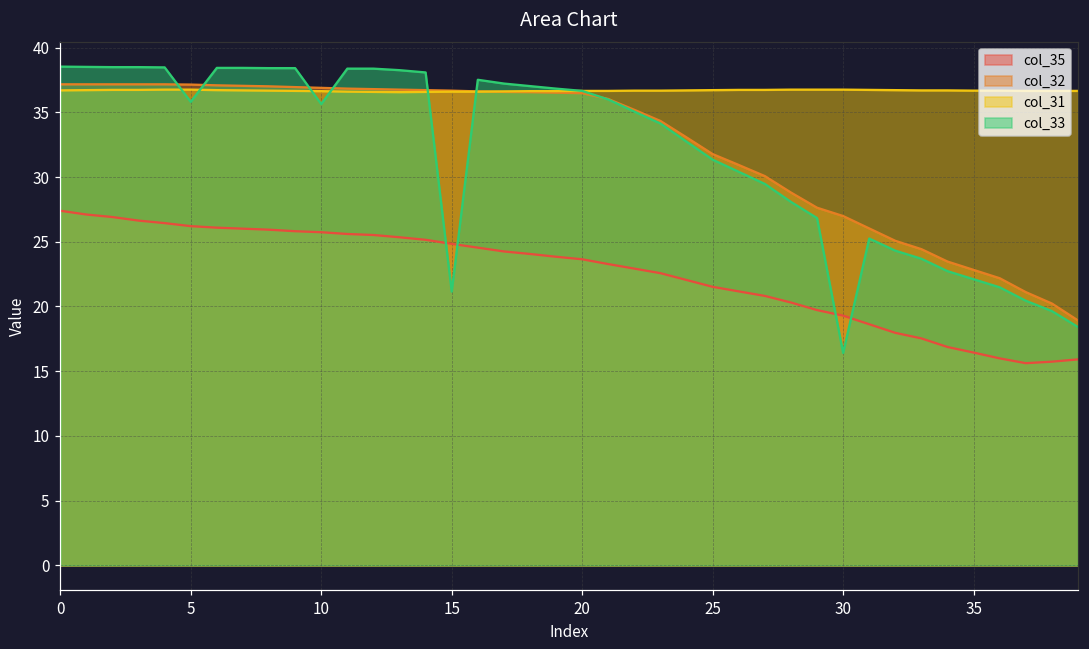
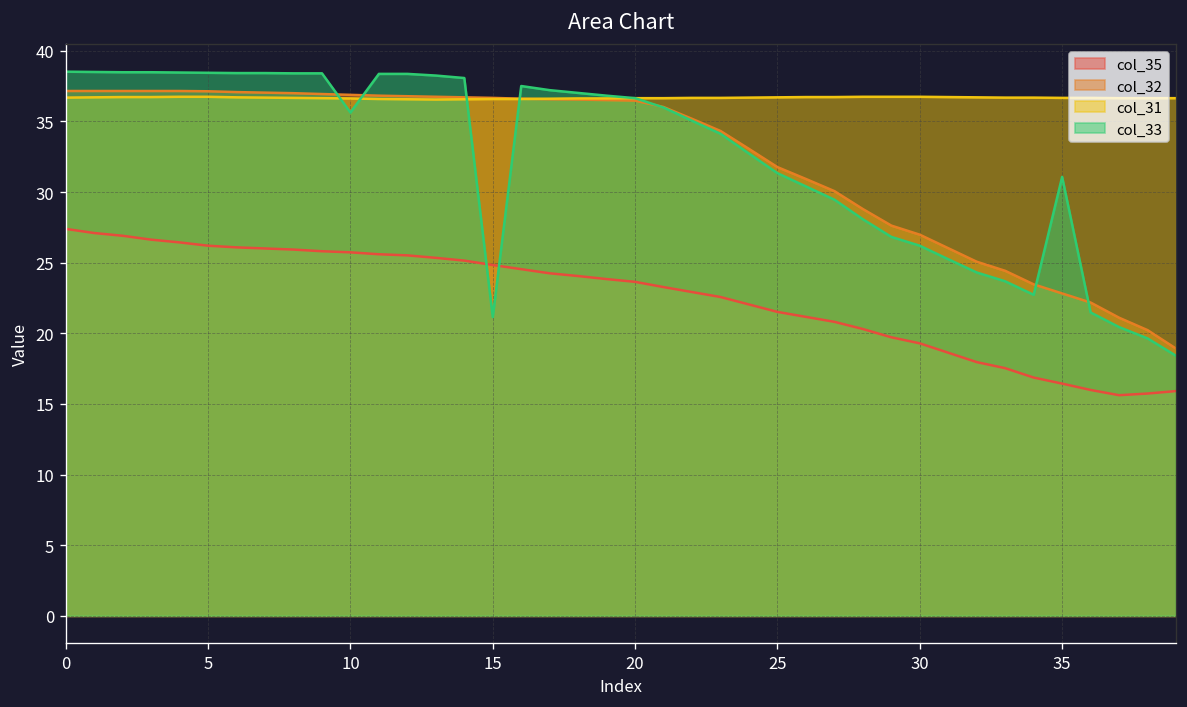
col_33, 5: 35.8 -> 38.4
col_33, 30: 16.4 -> 26.2
col_33, 35: 22.1 -> 31.1
